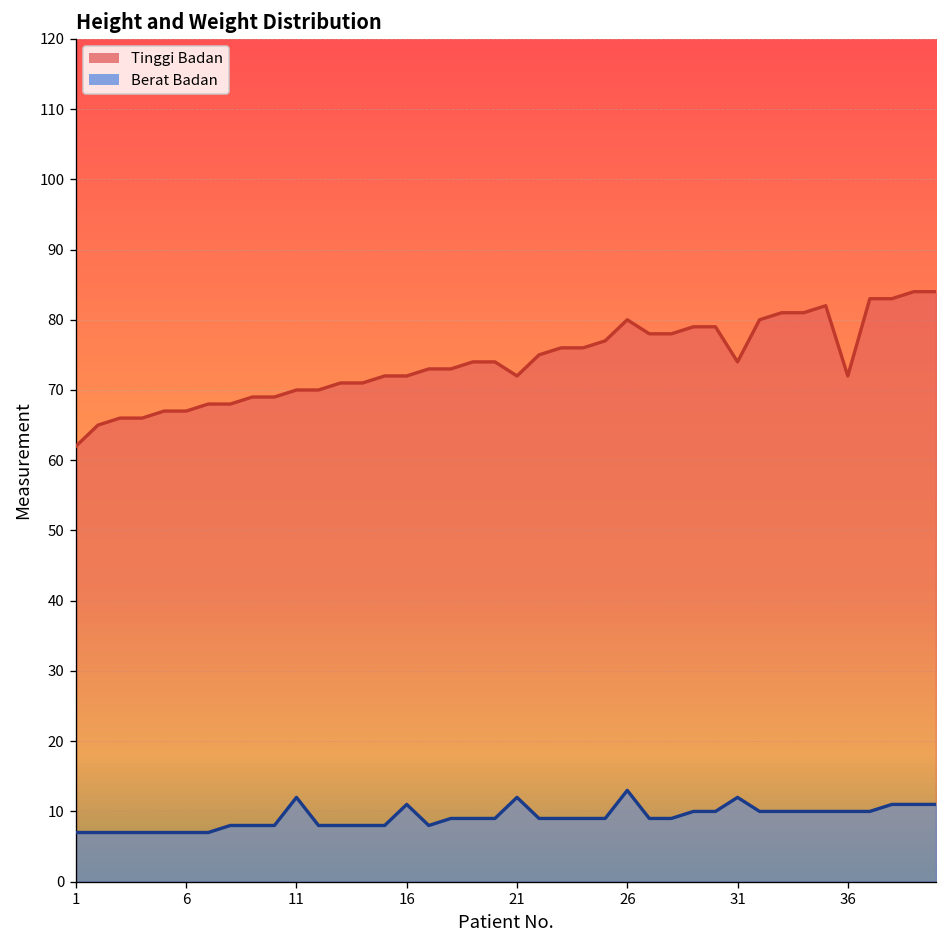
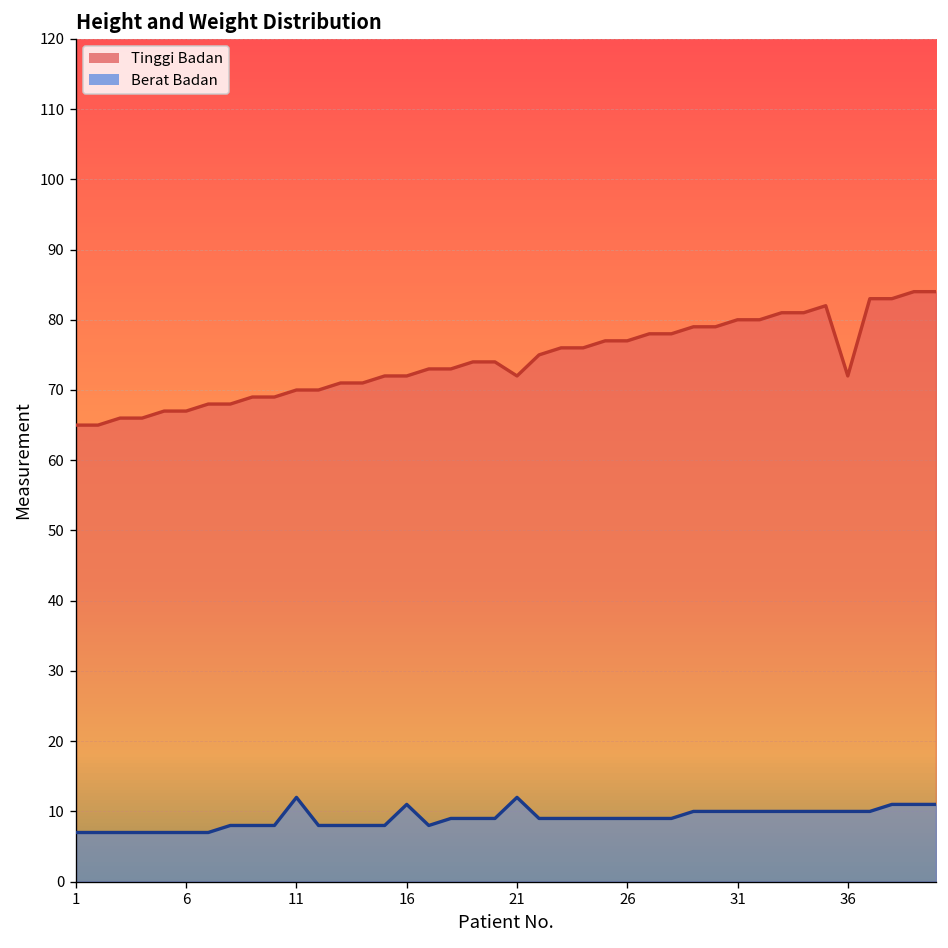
Tinggi Badan, 1: 62 -> 65
Tinggi Badan, 26: 80 -> 77
Berat Badan, 26: 13 -> 9
Tinggi Badan, 31: 74 -> 80
Berat Badan, 31: 12 -> 10
